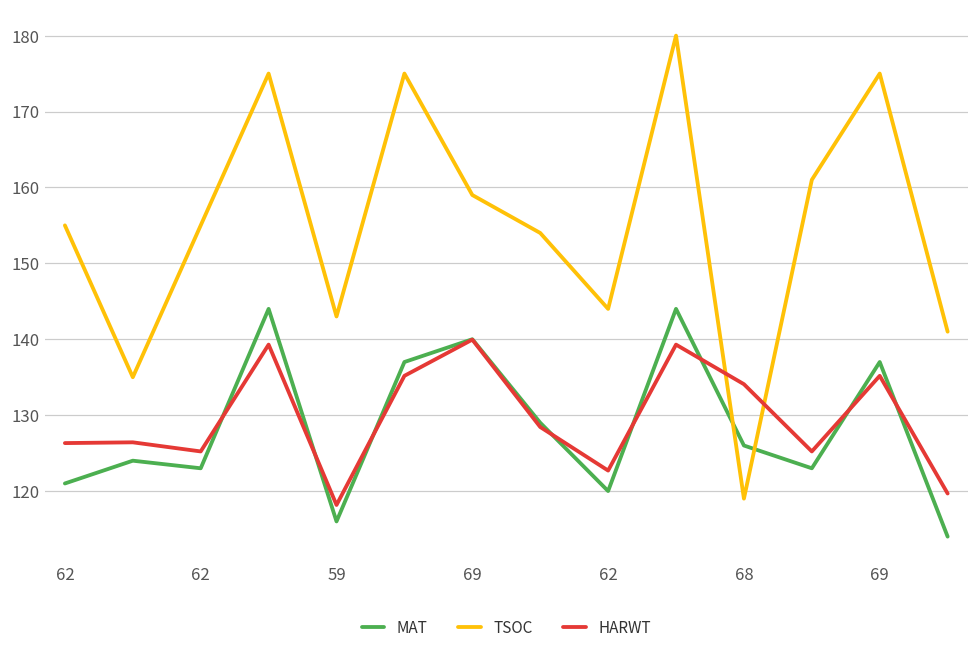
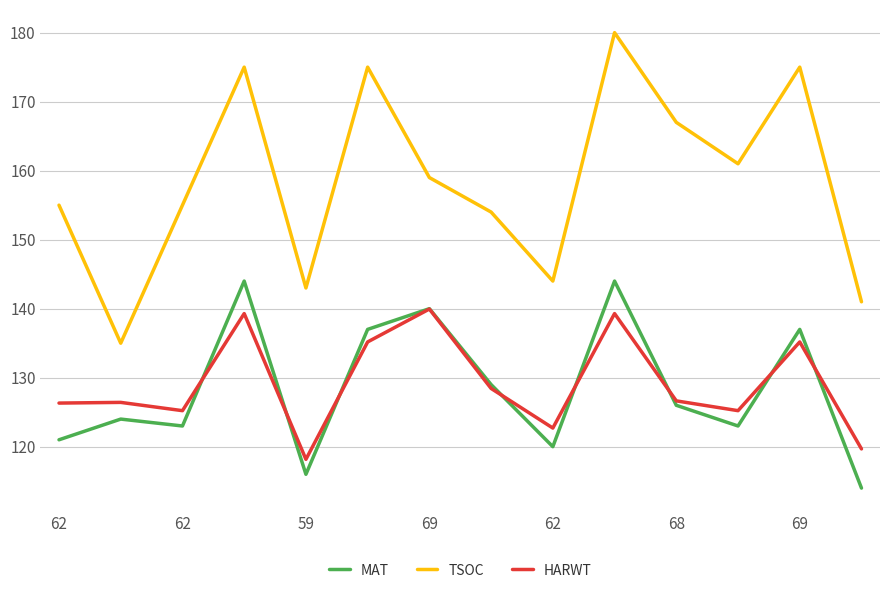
TSOC, 68: 119 -> 167
HARWT, 68: 134 -> 127
